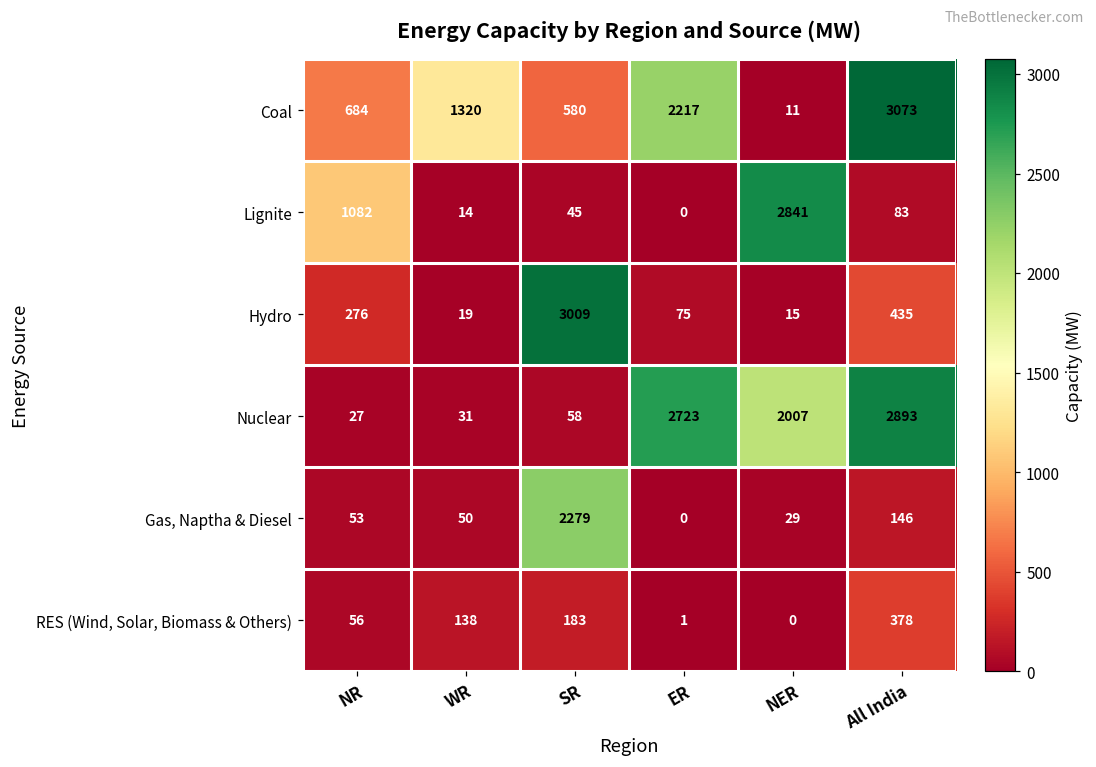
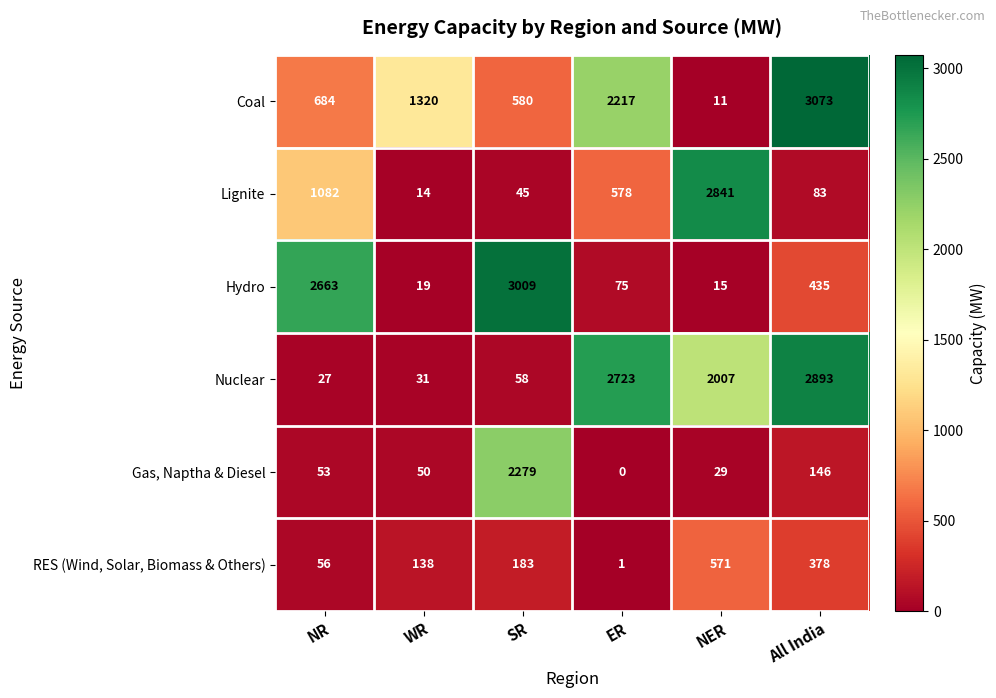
Lignite, ER: 0 -> 578
Hydro, NR: 276 -> 2663
RES (Wind, Solar, Biomass & Others), NER: 0 -> 571
